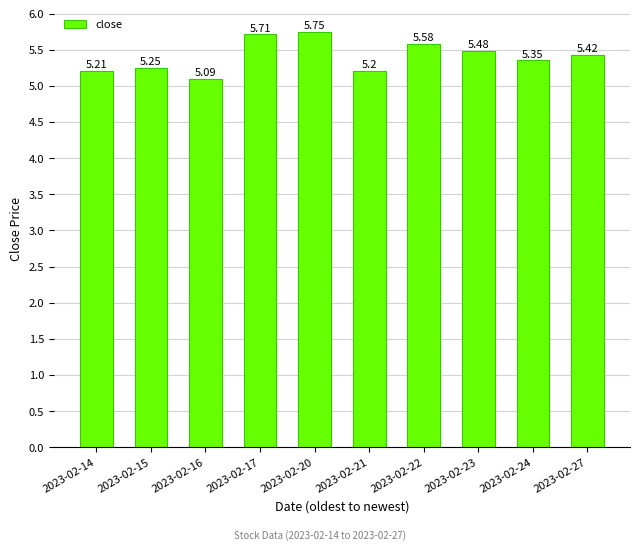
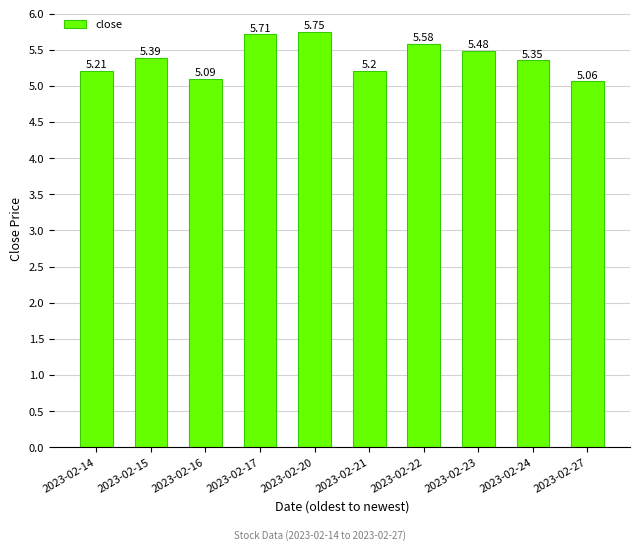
2023-02-15: 5.25 -> 5.39
2023-02-27: 5.42 -> 5.06
